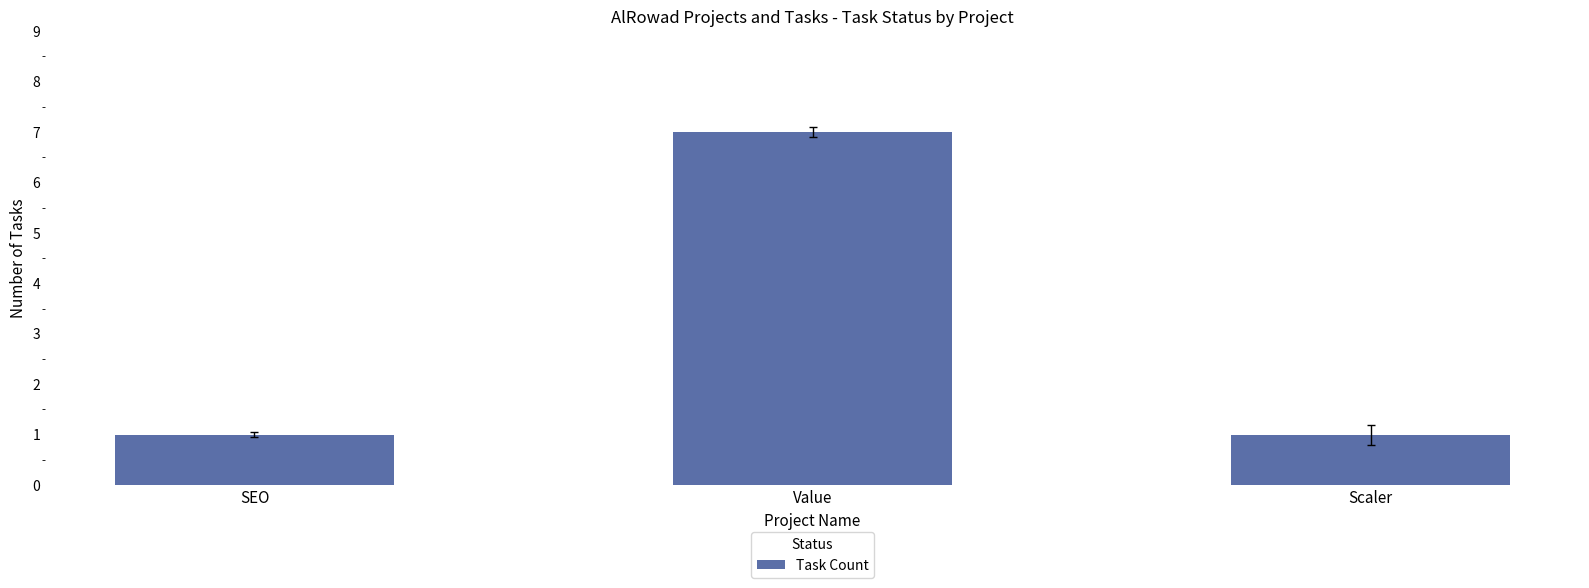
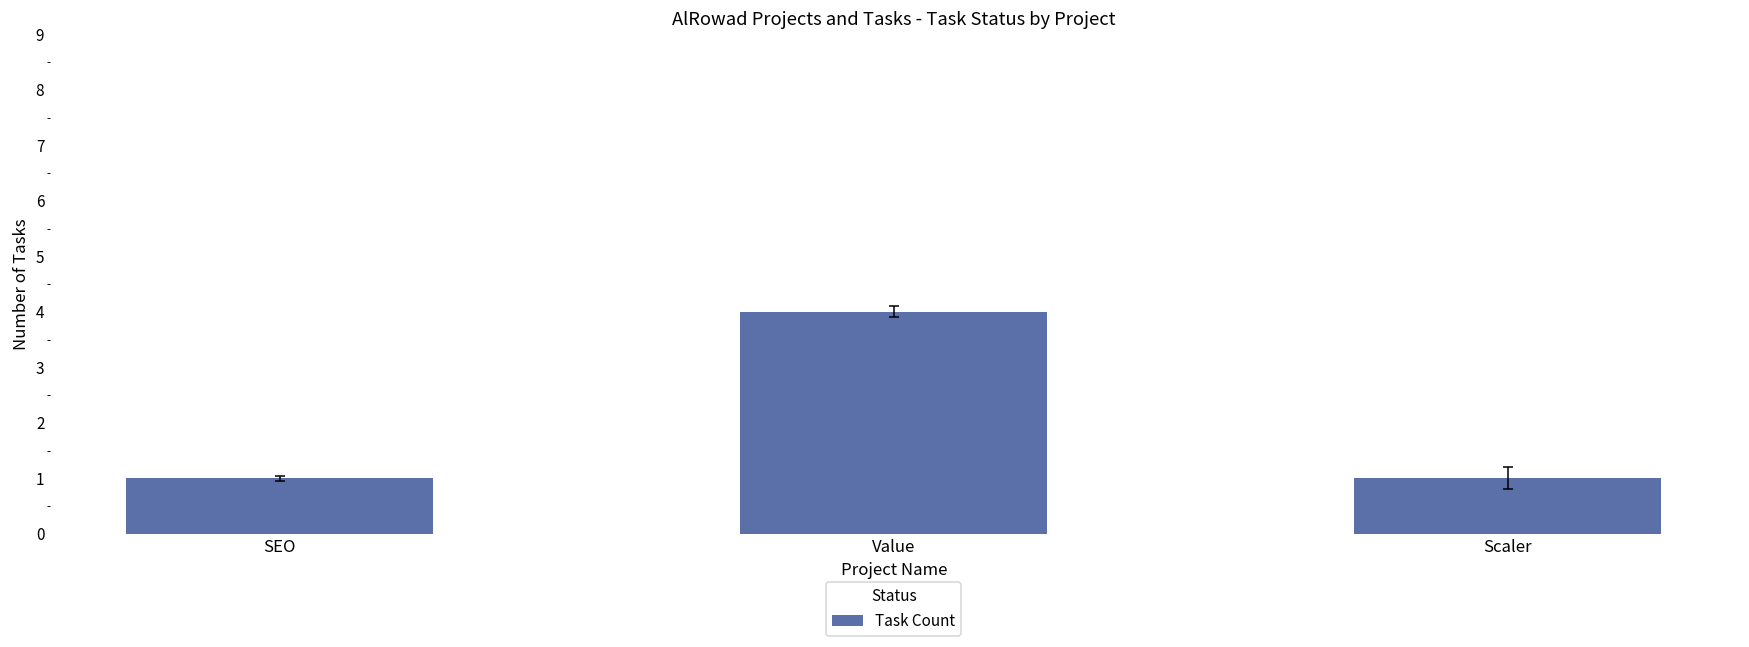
Task Count, Value: 7 -> 4
